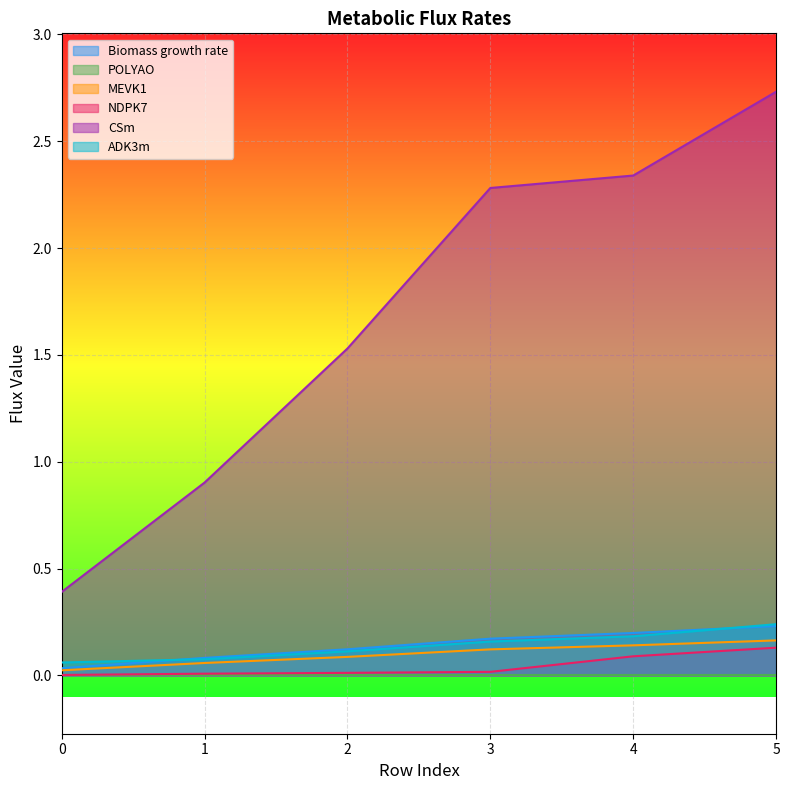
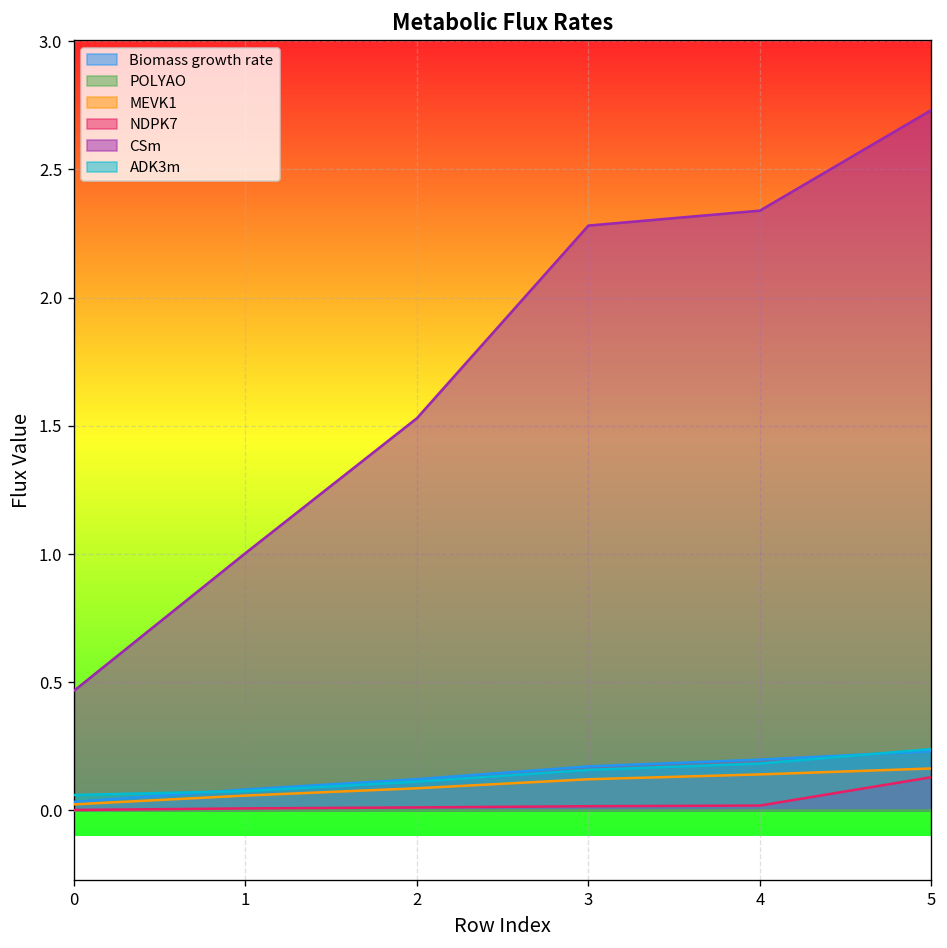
CSm, 0: 0.39 -> 0.47
CSm, 1: 0.90 -> 1.00
NDPK7, 4: 0.09 -> 0.02
